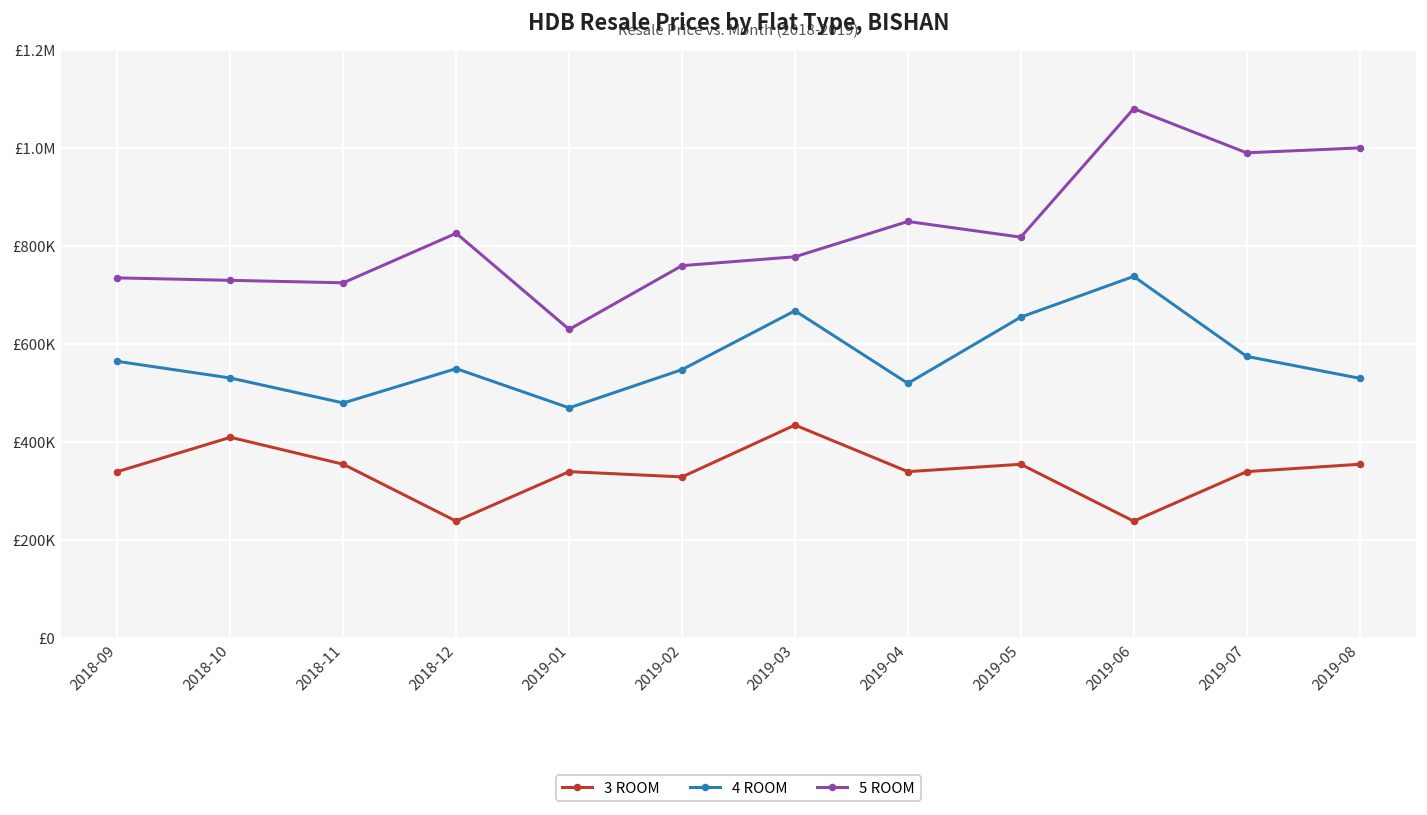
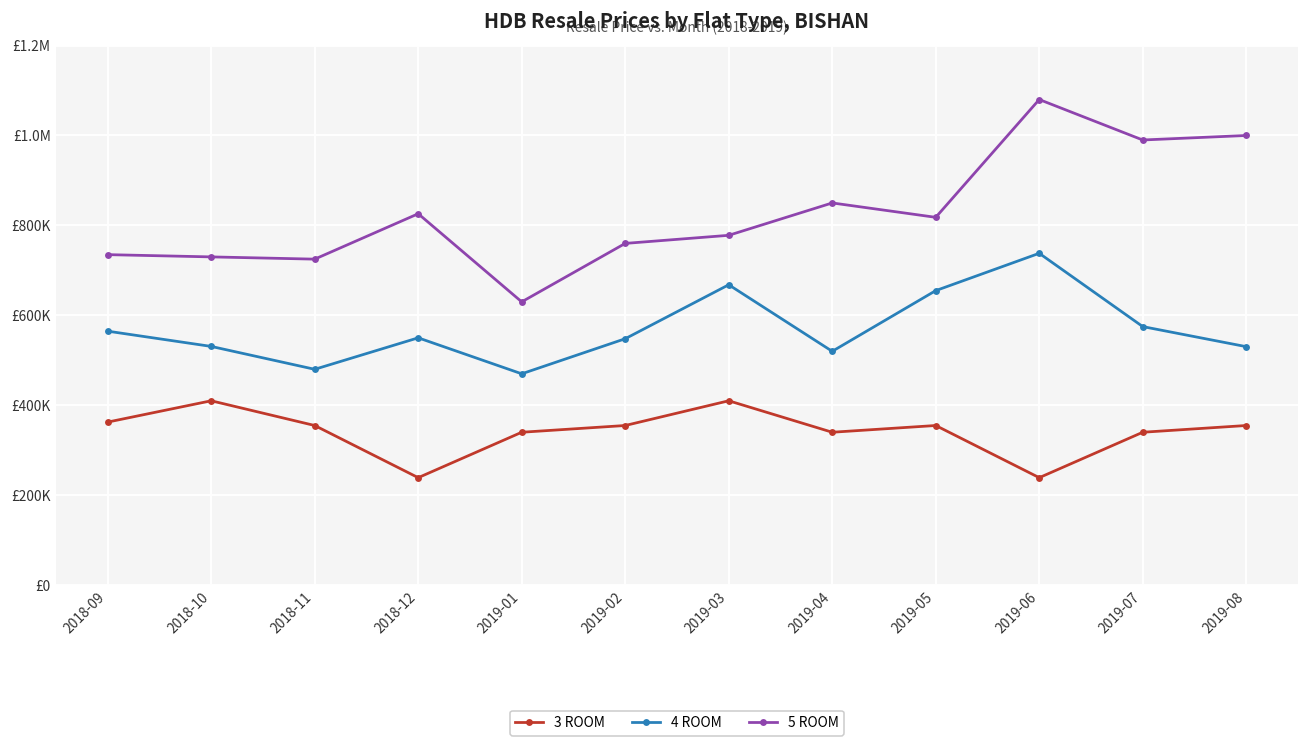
3 ROOM, 2018-09: £340000 -> £360000
3 ROOM, 2019-02: £330000 -> £360000
3 ROOM, 2019-03: £430000 -> £410000
